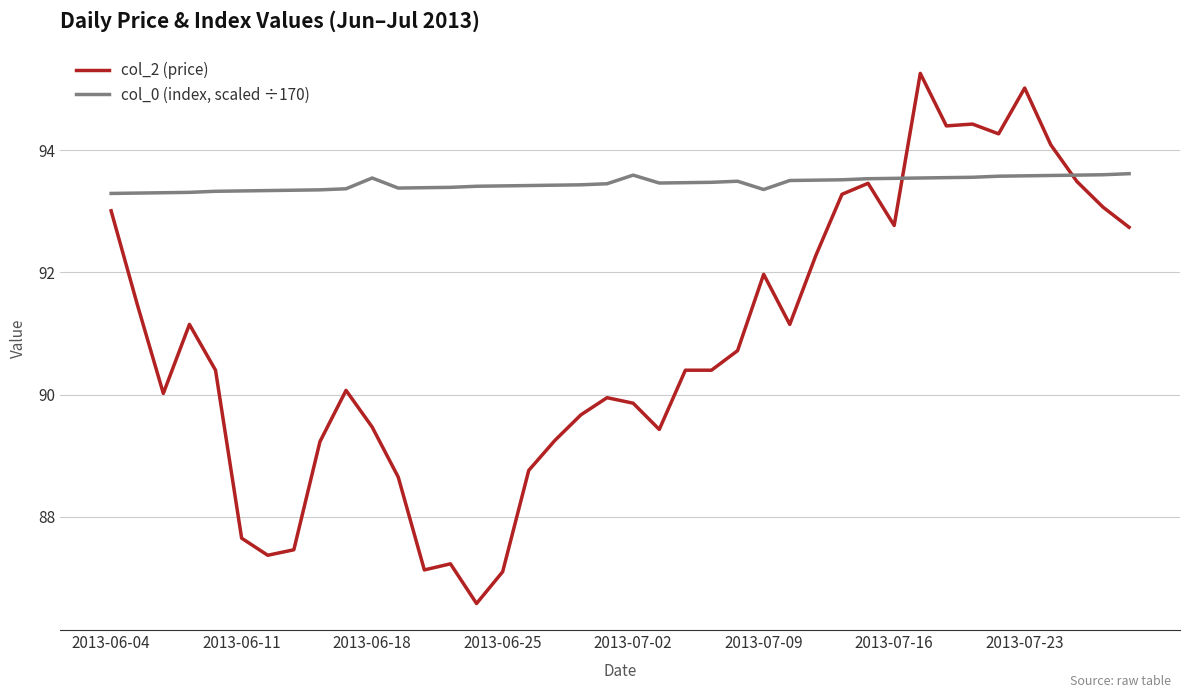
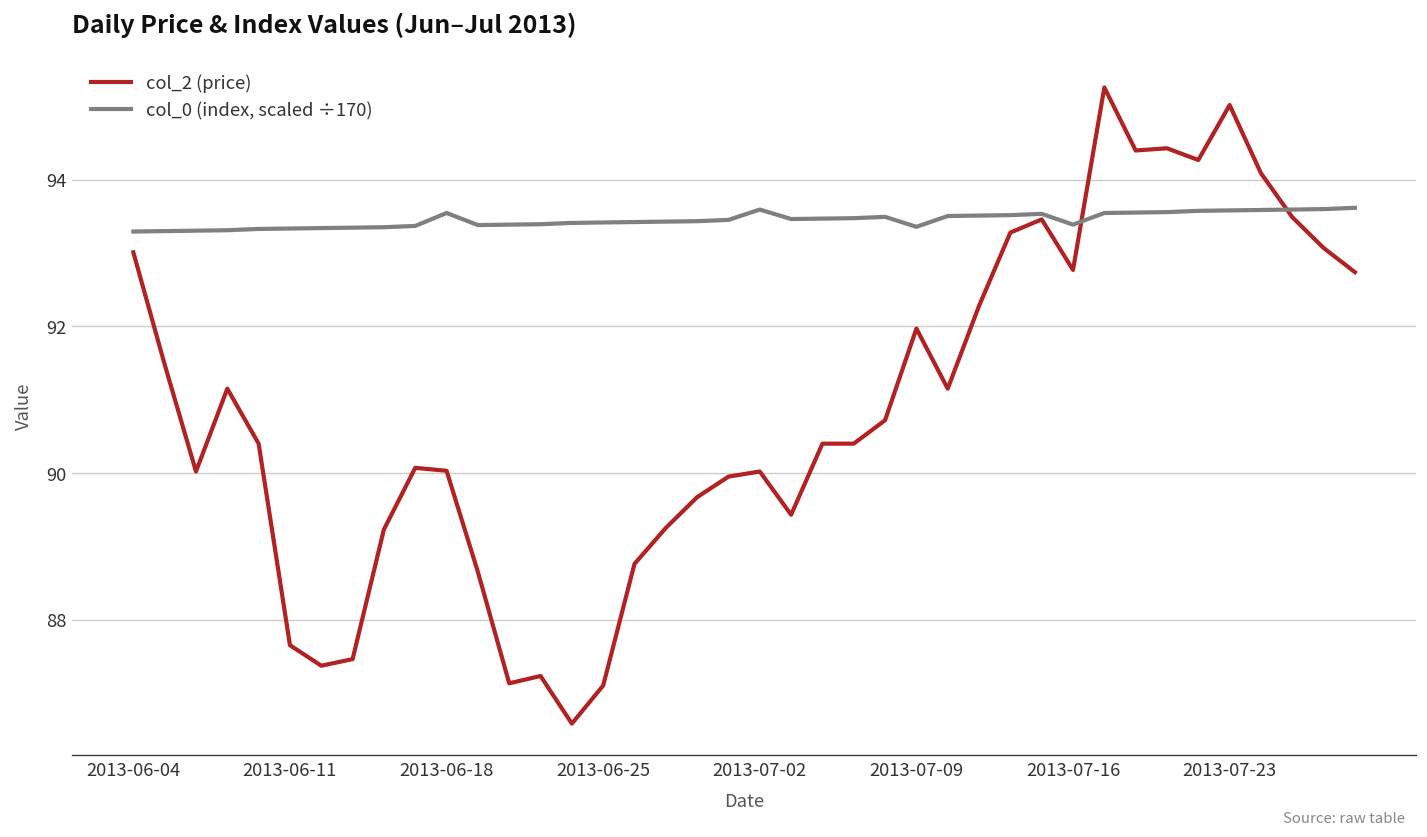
col_2 (price), 2013-06-18: 89.5 -> 90.0
col_2 (price), 2013-07-02: 89.9 -> 90.0
col_0 (index, scaled ÷170), 2013-07-16: 93.5 -> 93.4
